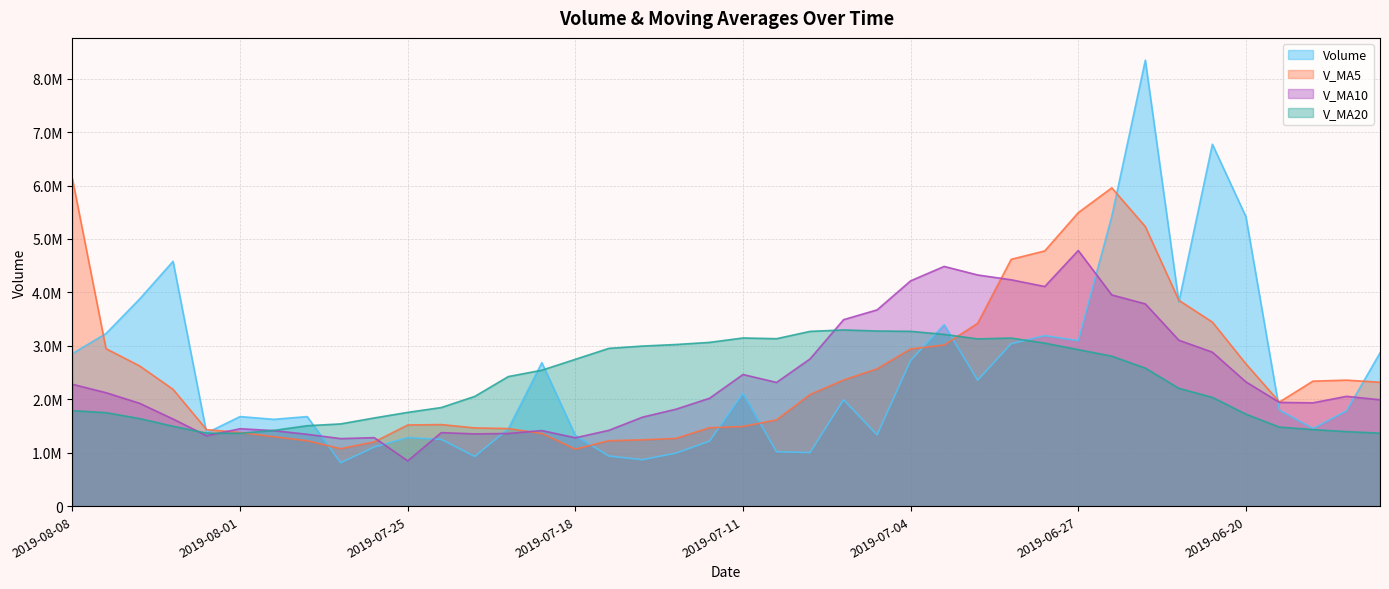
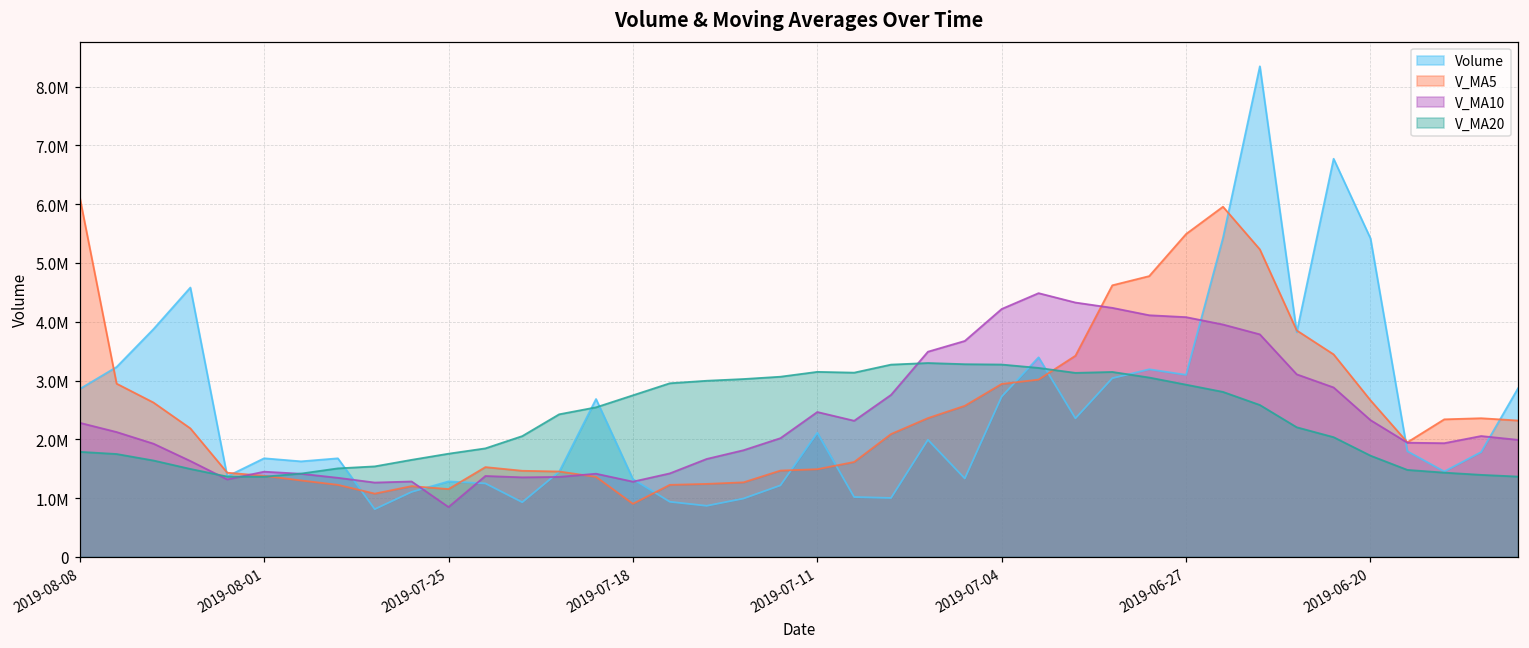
V_MA5, 2019-07-25: 1500000 -> 1200000
V_MA5, 2019-07-18: 1100000 -> 900000
V_MA10, 2019-06-27: 4800000 -> 4100000
